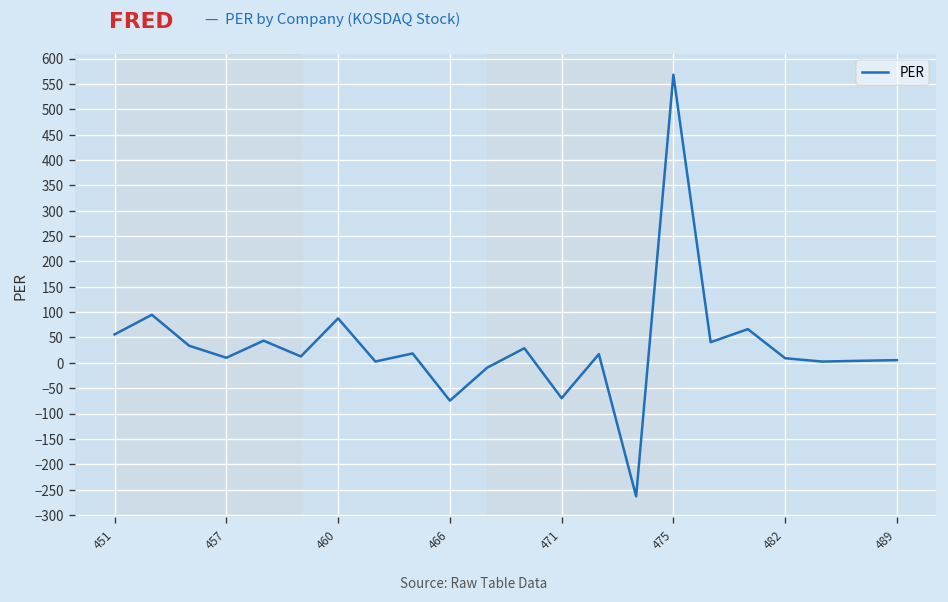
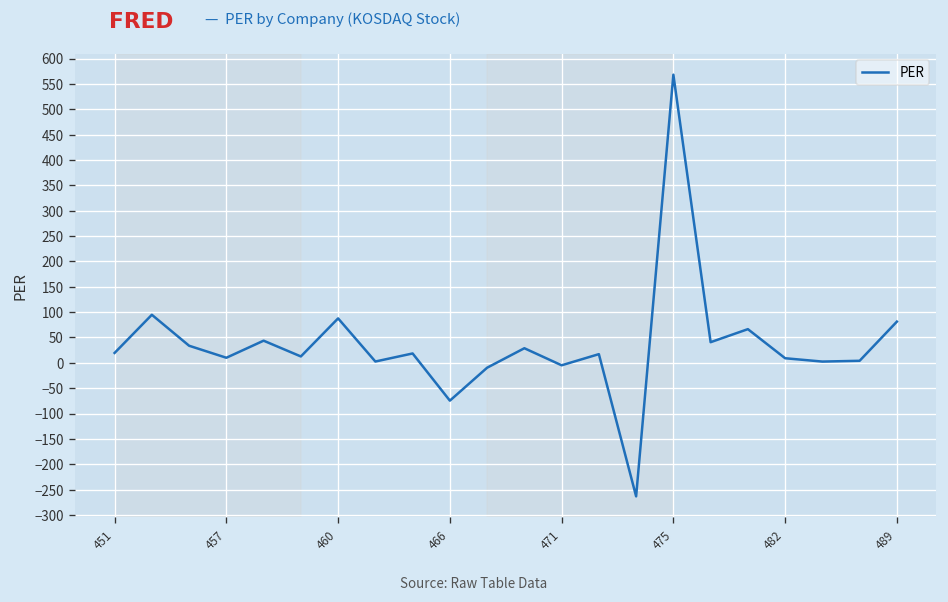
451: 60 -> 20
471: -70 -> 0
489: 10 -> 80
